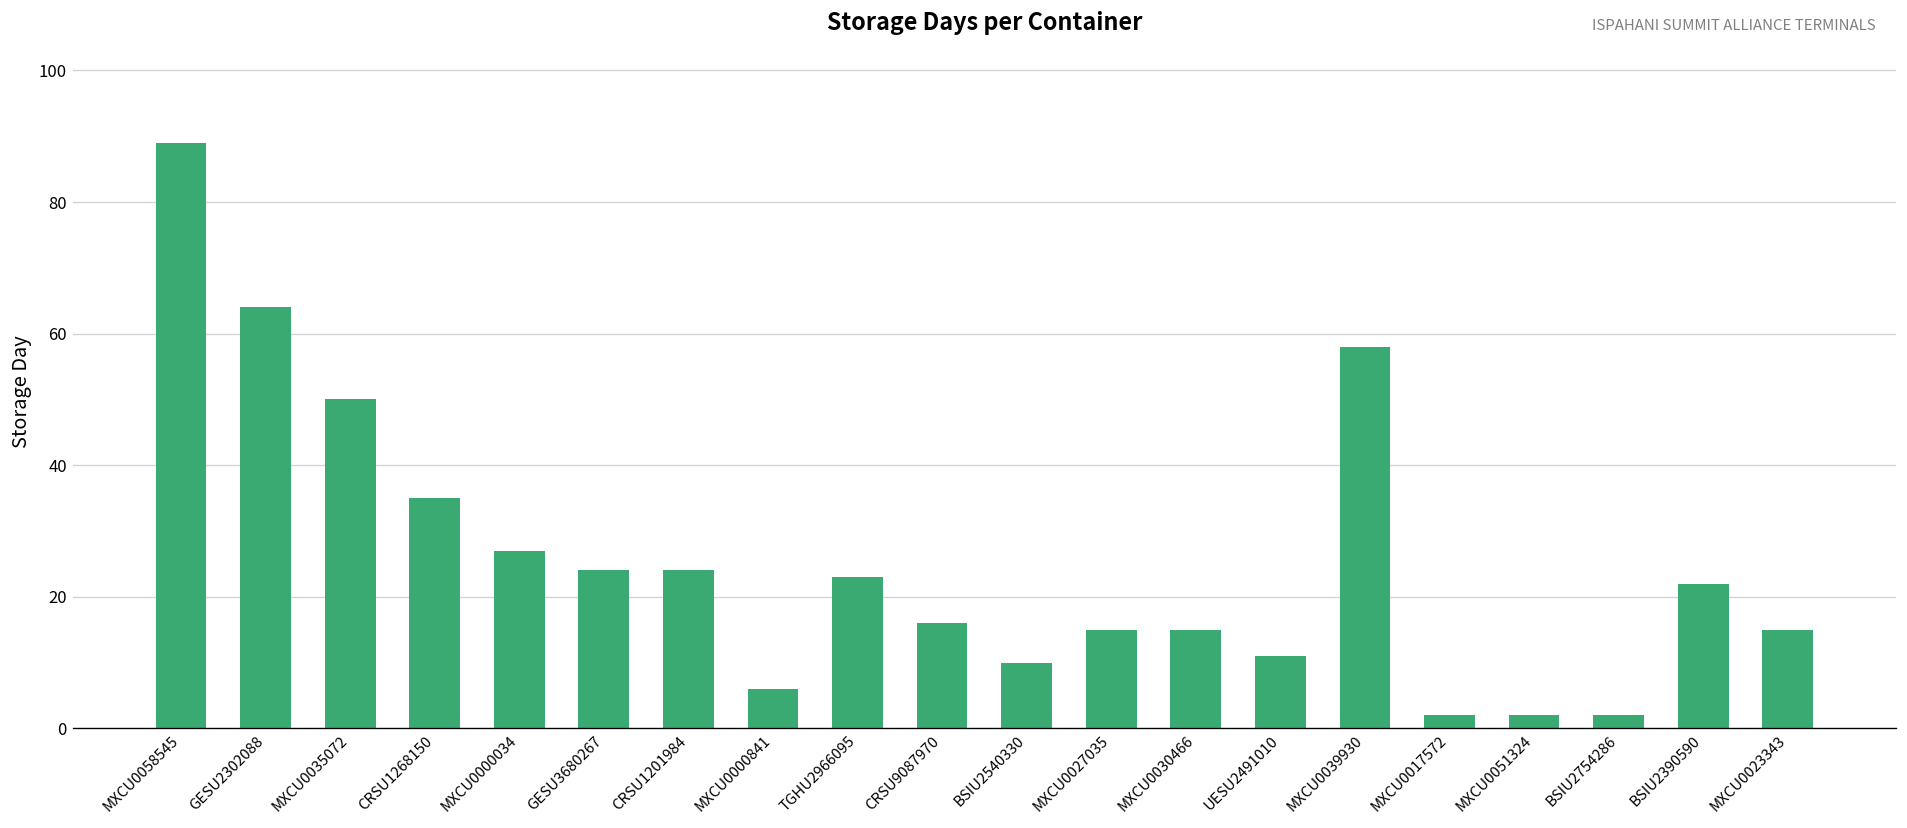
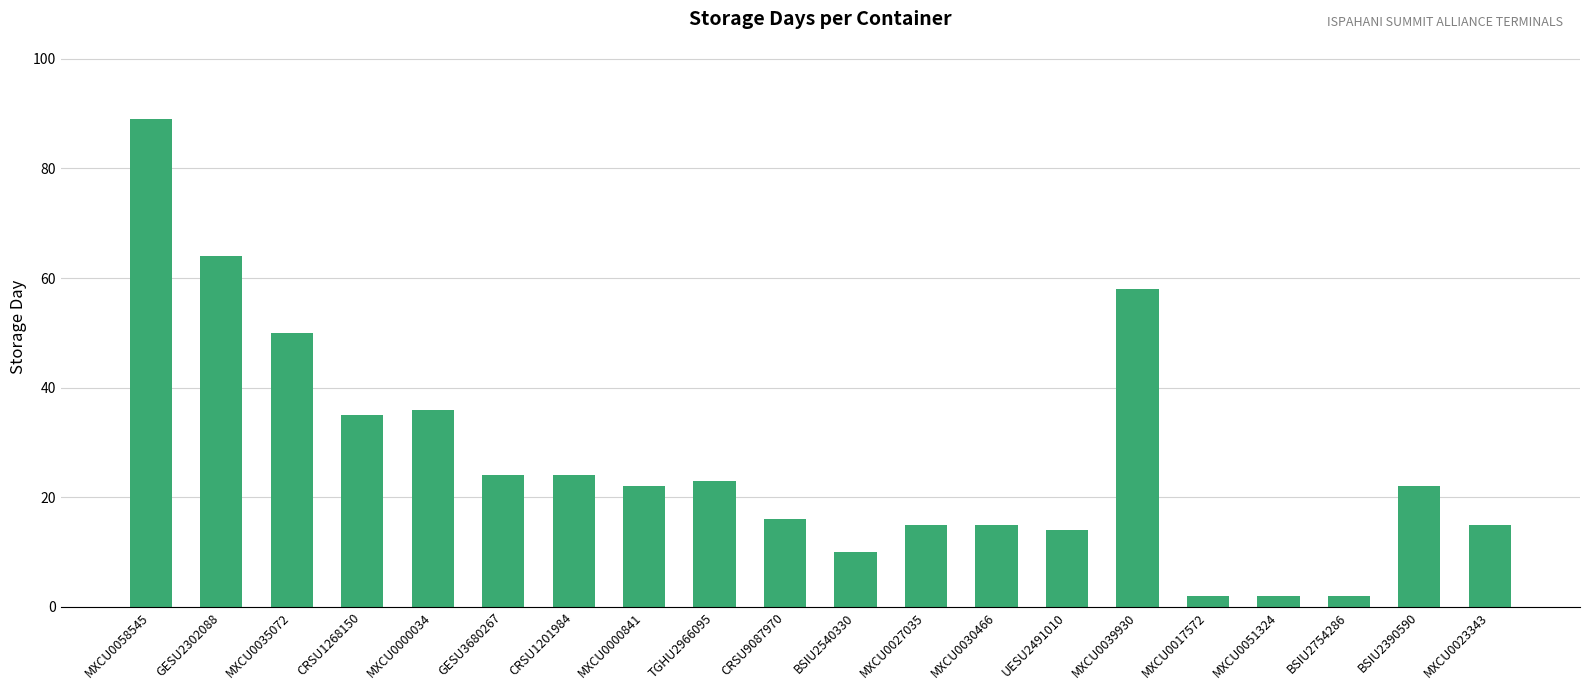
MXCU0000034: 27 -> 36
MXCU0000841: 6 -> 22
UESU2491010: 11 -> 14
